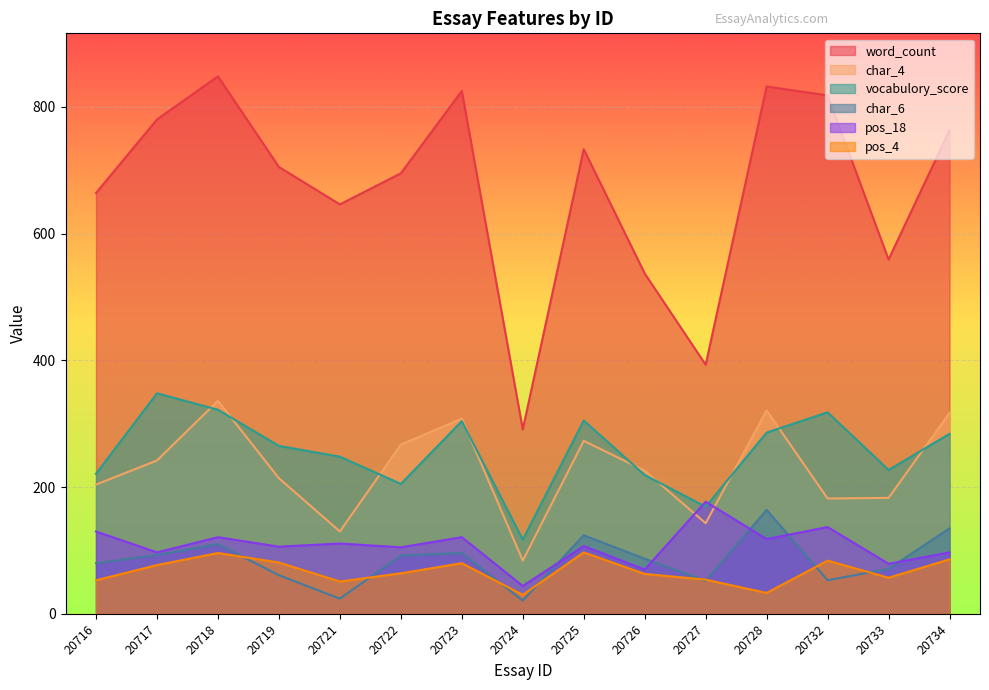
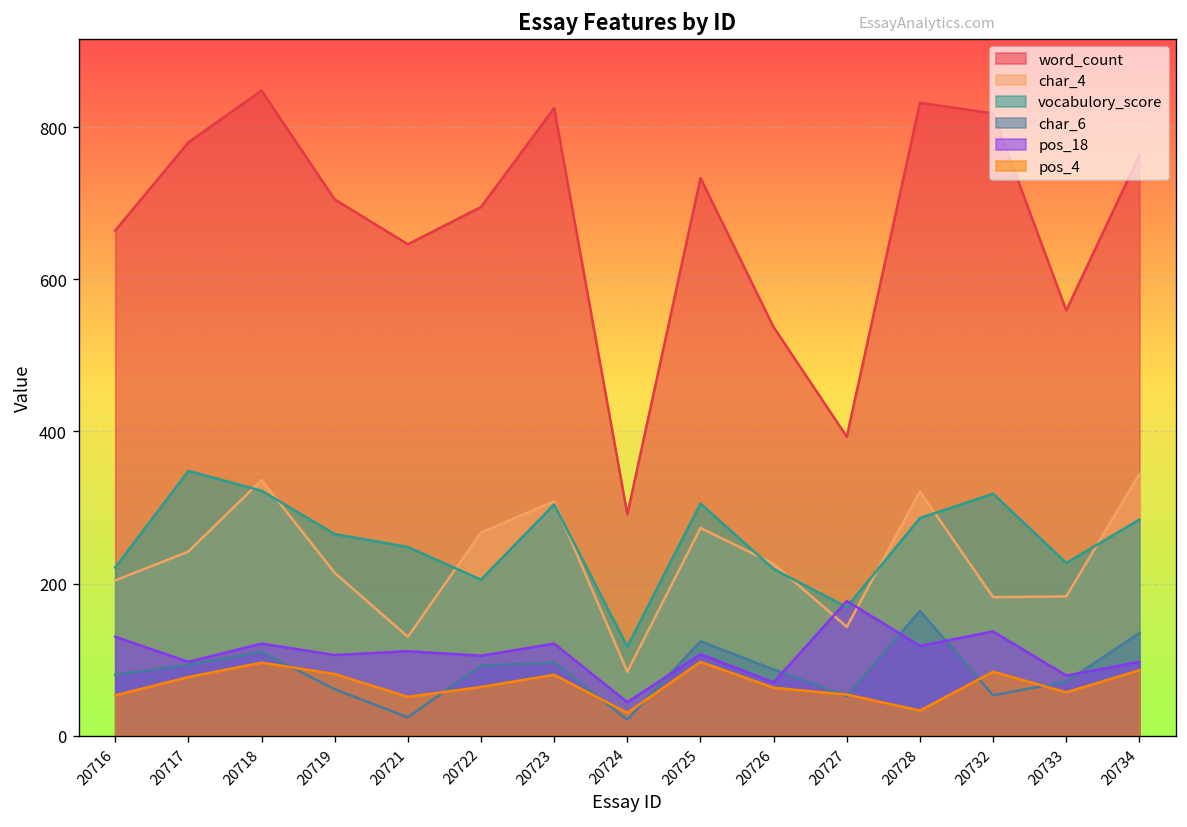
char_4, 20734: 320 -> 340
